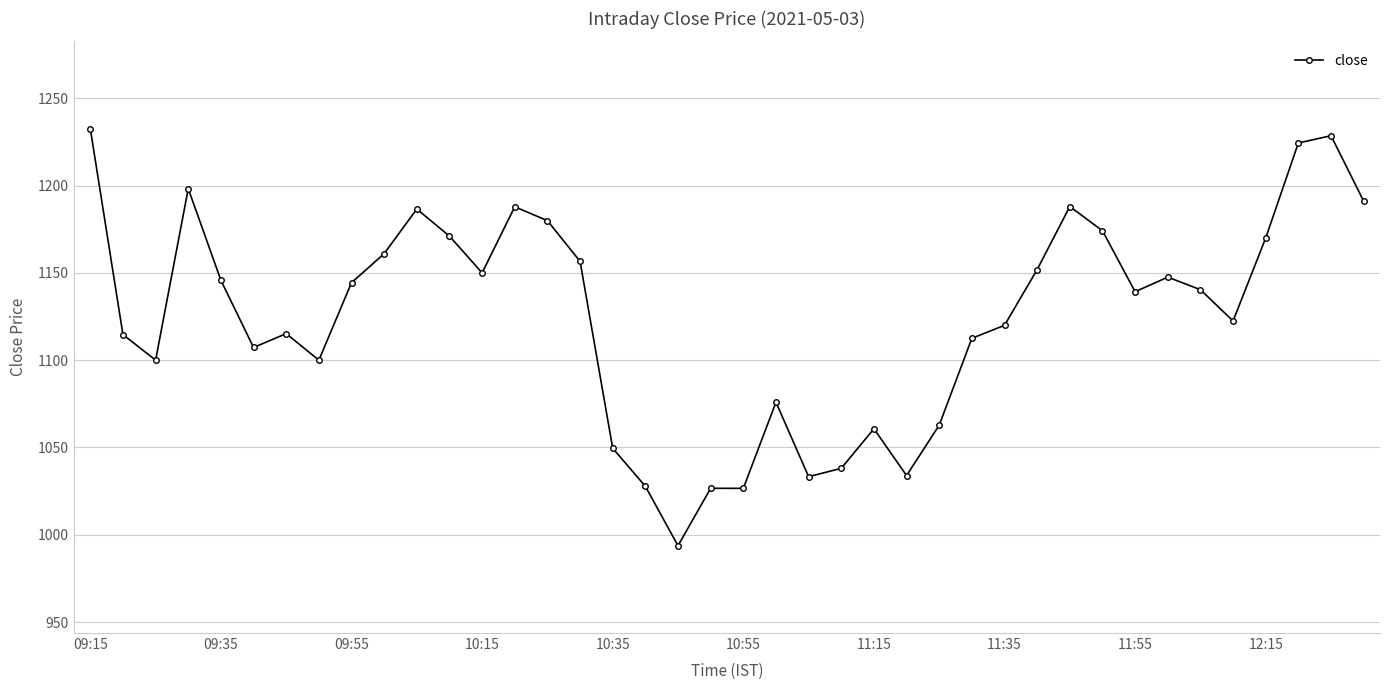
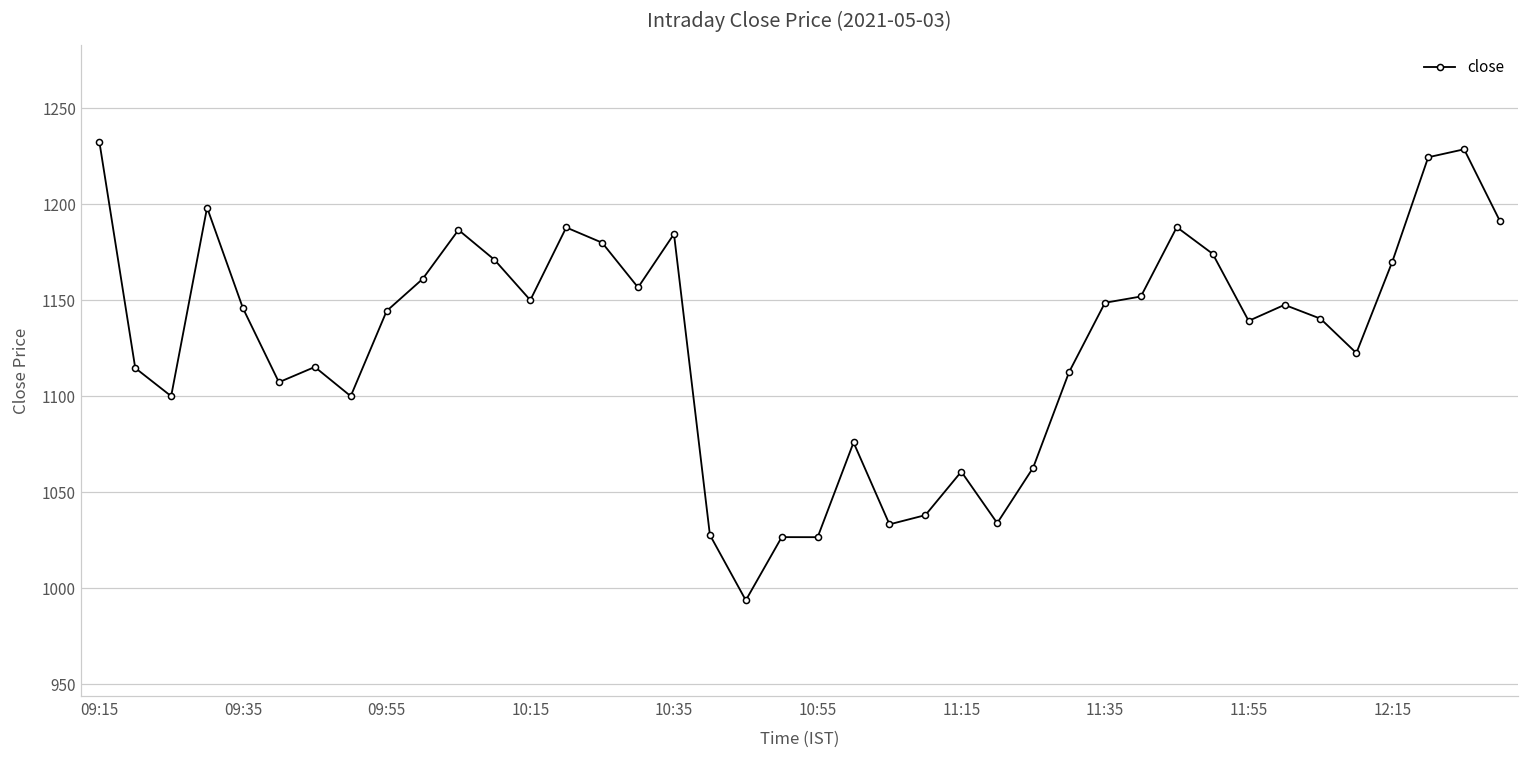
10:35: 1050 -> 1184
11:35: 1120 -> 1149
